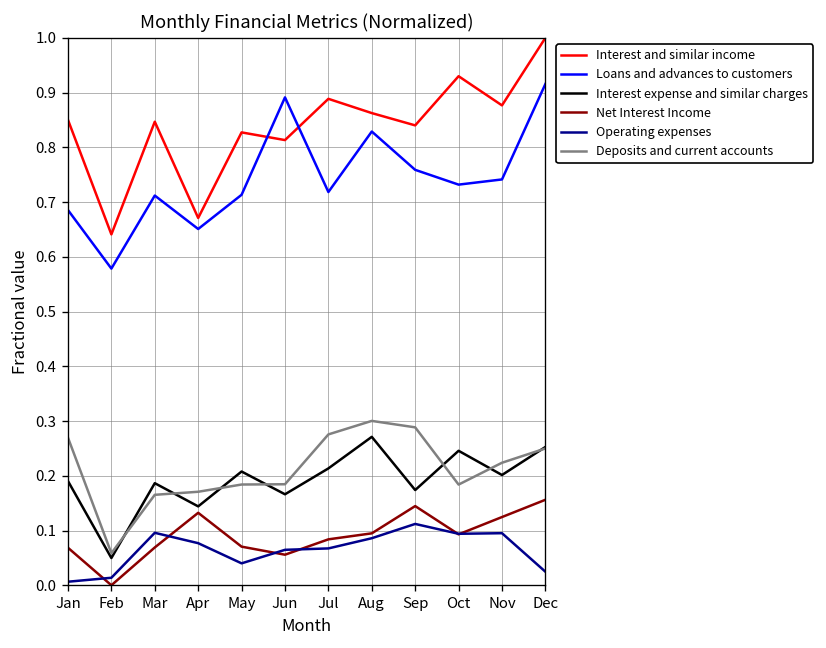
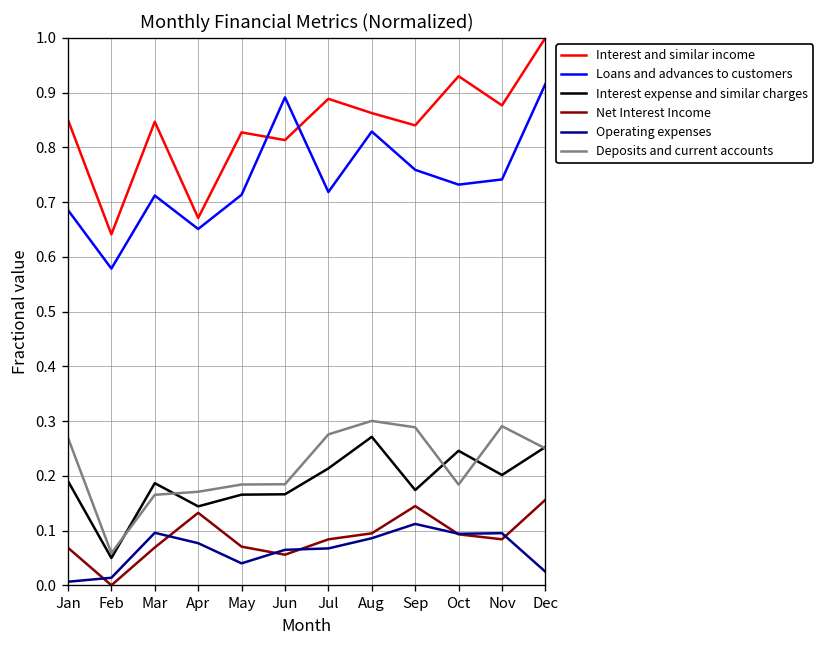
Interest expense and similar charges, May: 0.21 -> 0.17
Net Interest Income, Nov: 0.12 -> 0.08
Deposits and current accounts, Nov: 0.22 -> 0.29
